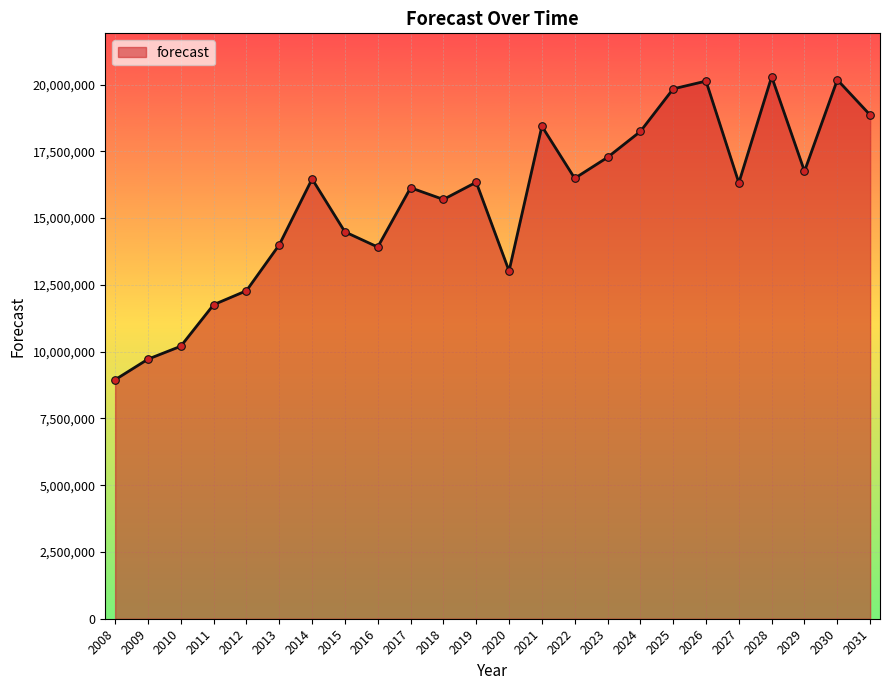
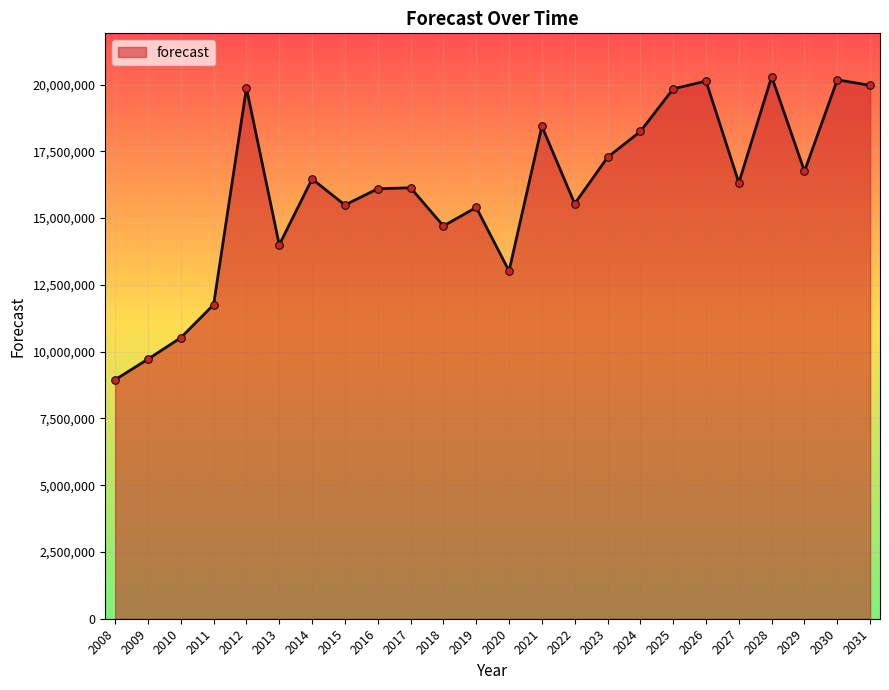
2010: 10,200,000 -> 10,500,000
2012: 12,300,000 -> 19,900,000
2015: 14,500,000 -> 15,500,000
2016: 13,900,000 -> 16,100,000
2018: 15,700,000 -> 14,700,000
2019: 16,300,000 -> 15,400,000
2022: 16,500,000 -> 15,500,000
2031: 18,900,000 -> 20,000,000
